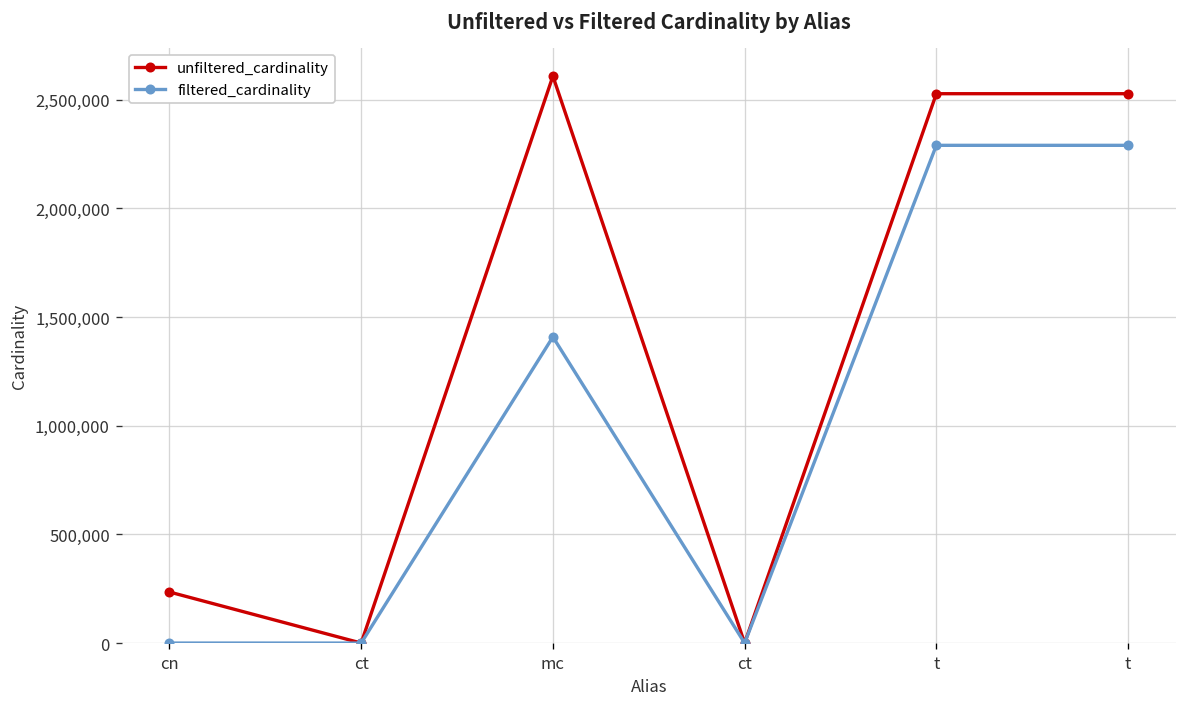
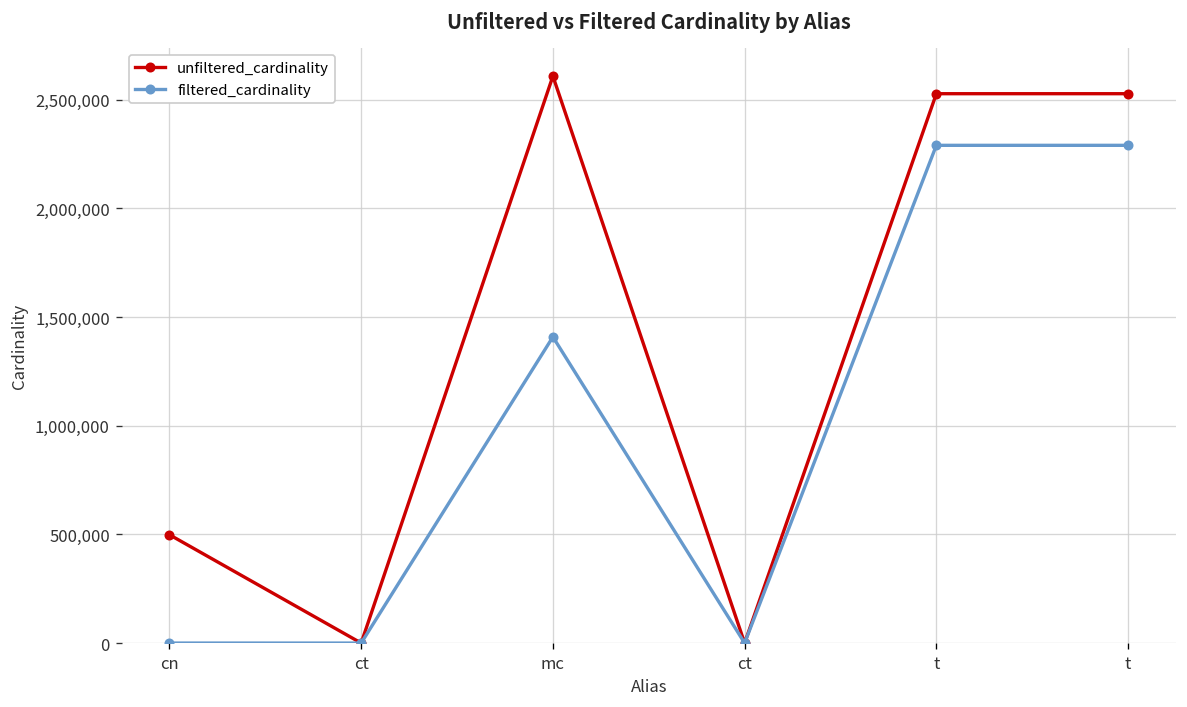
unfiltered_cardinality, cn: 230,000 -> 500,000
